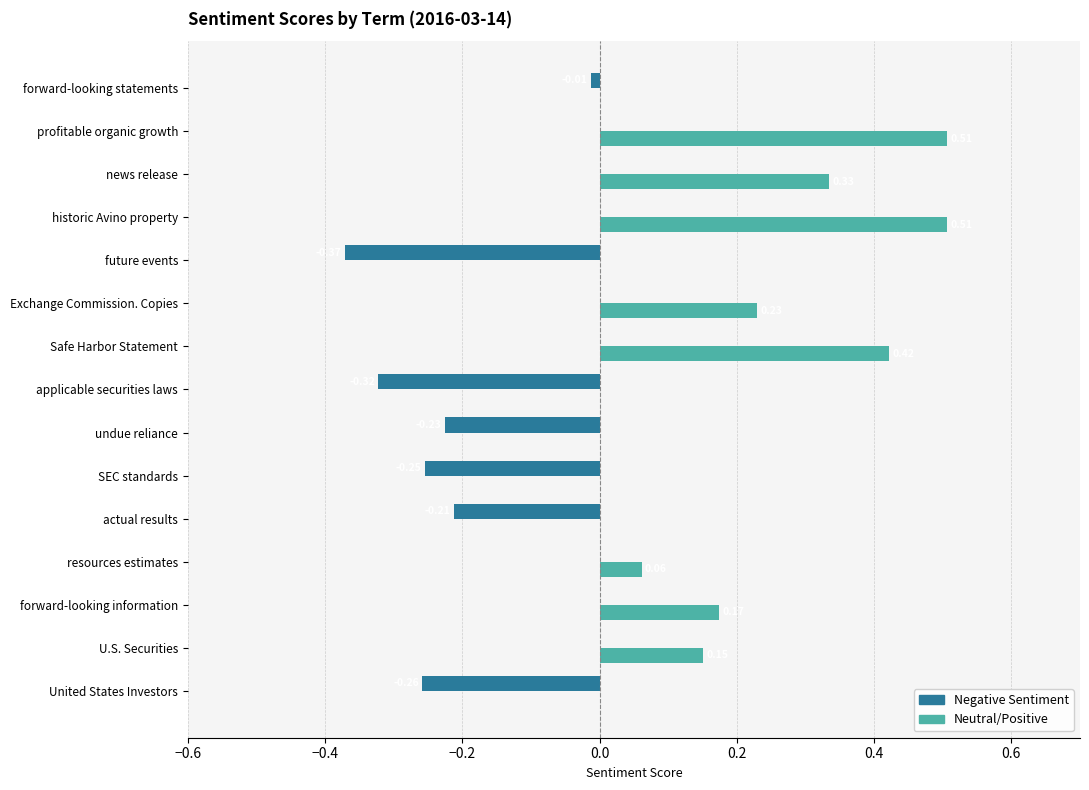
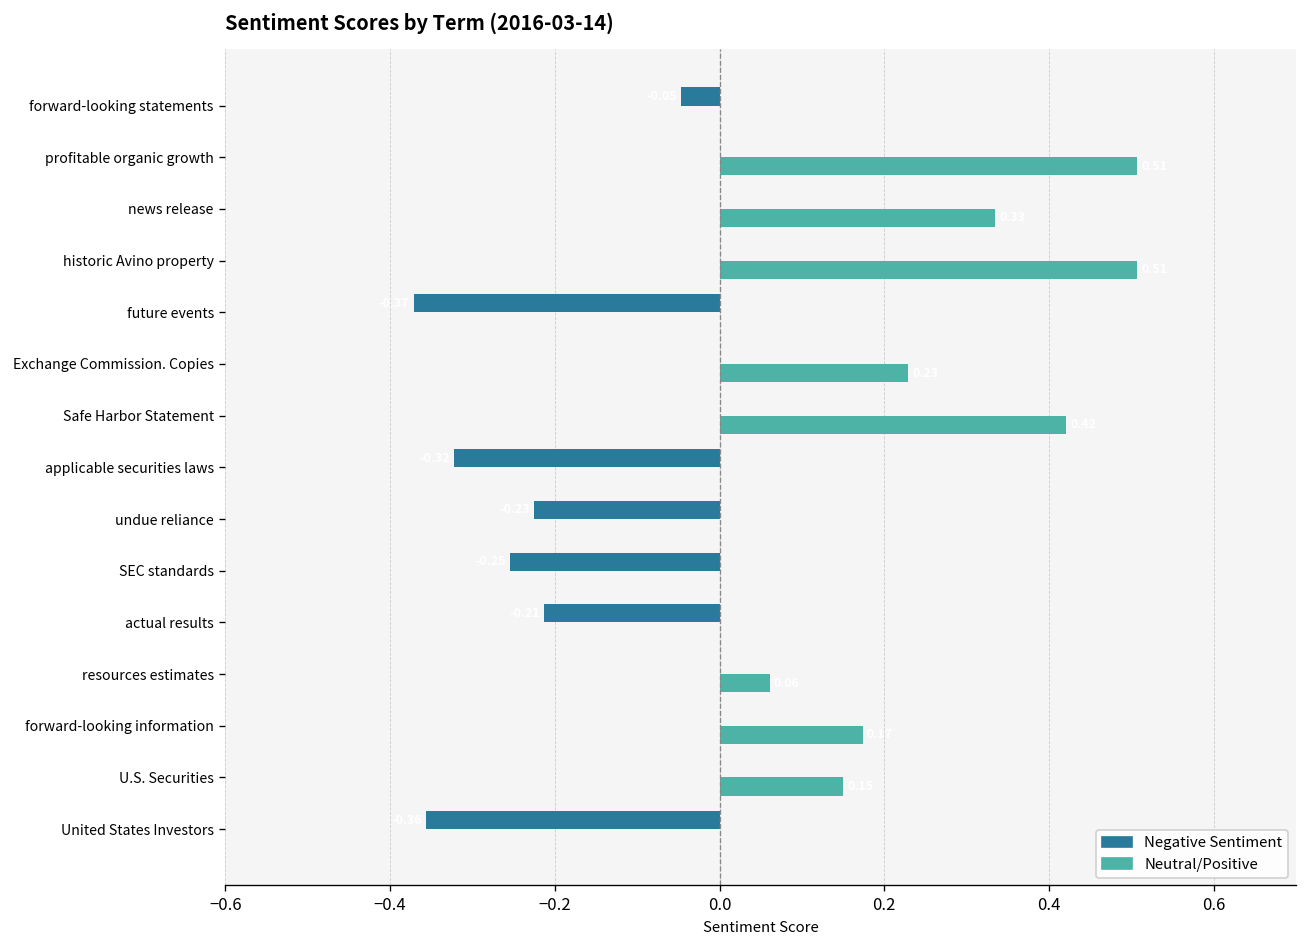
Negative Sentiment, forward-looking statements: -0.01 -> -0.05
Negative Sentiment, United States Investors: -0.26 -> -0.36
